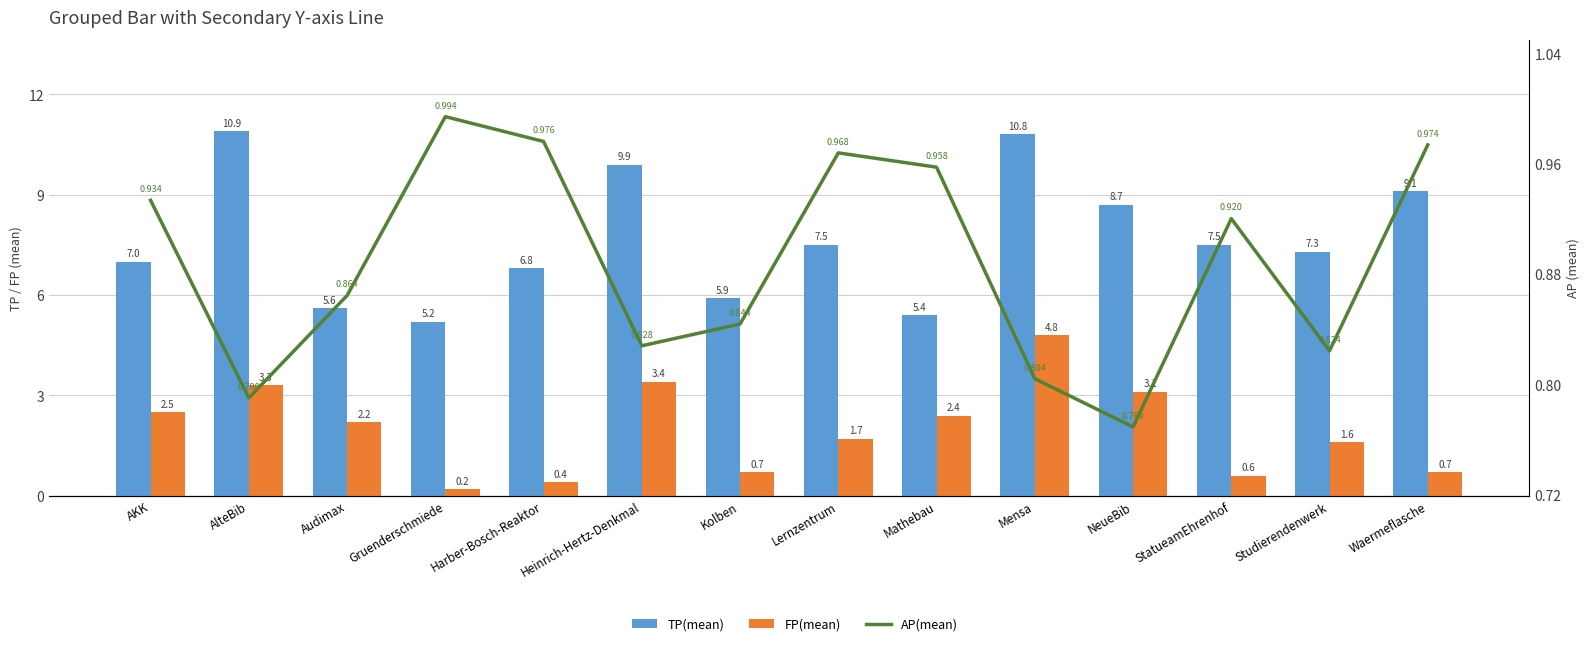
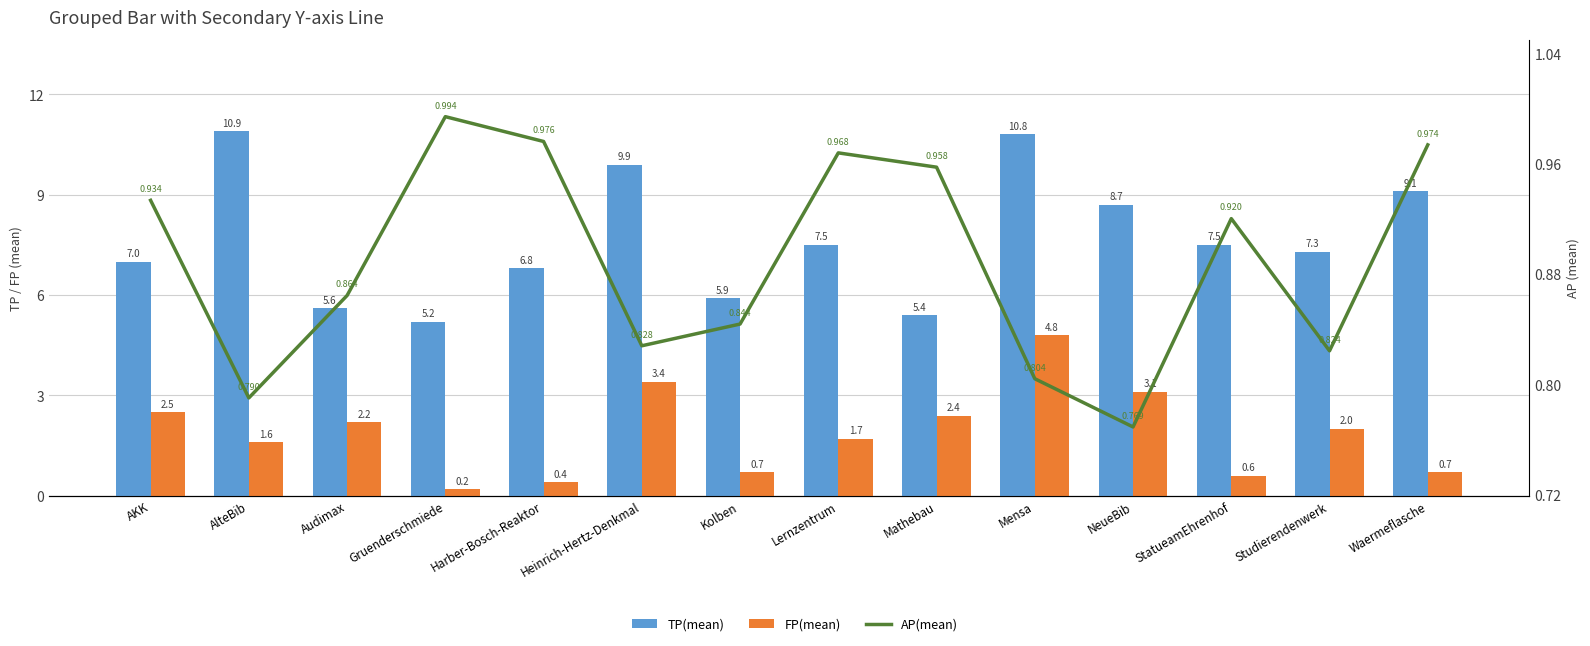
FP(mean), AlteBib: 3.3 -> 1.6
FP(mean), Studierendenwerk: 1.6 -> 2.0
